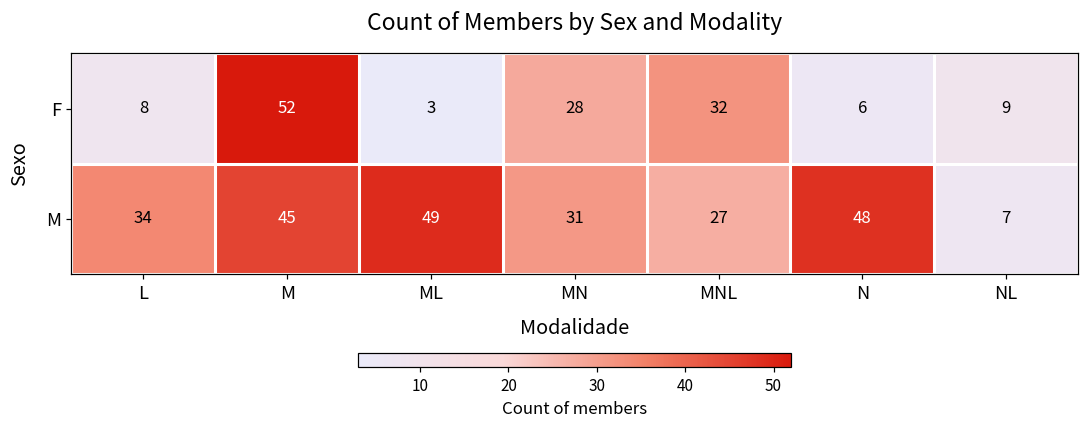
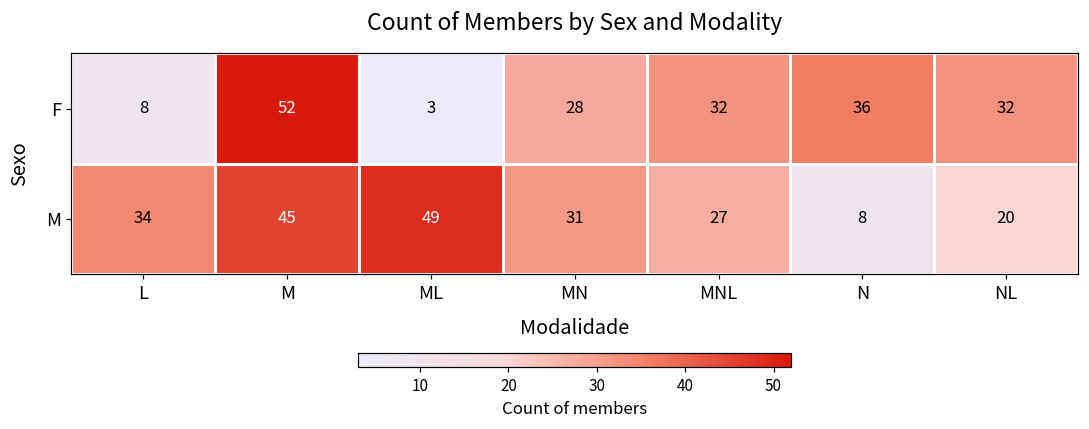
F, N: 6 -> 36
F, NL: 9 -> 32
M, N: 48 -> 8
M, NL: 7 -> 20
